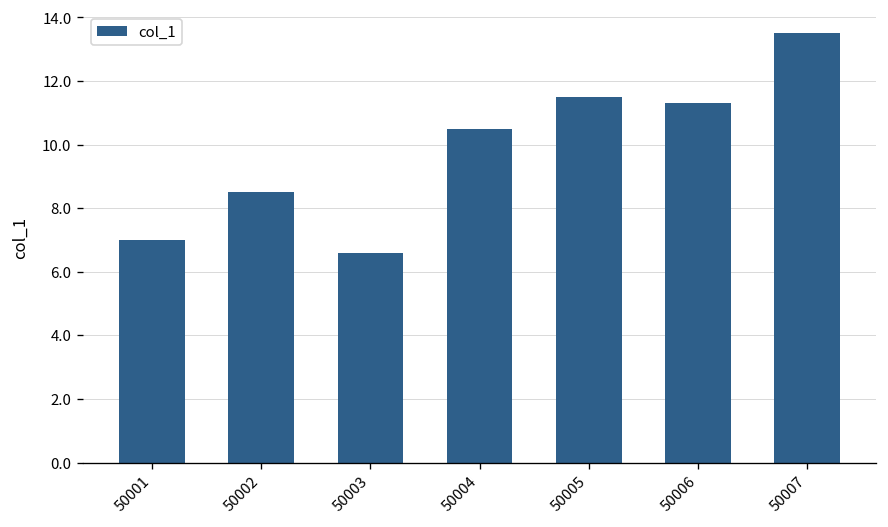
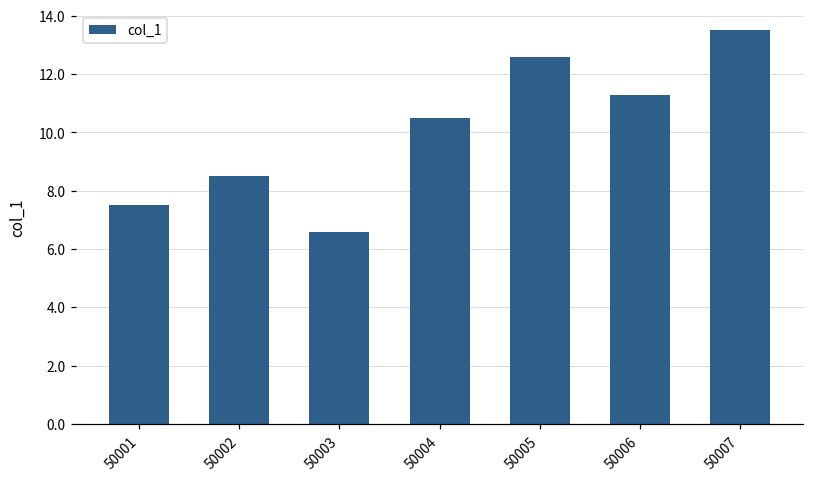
50001: 7.0 -> 7.5
50005: 11.5 -> 12.6
